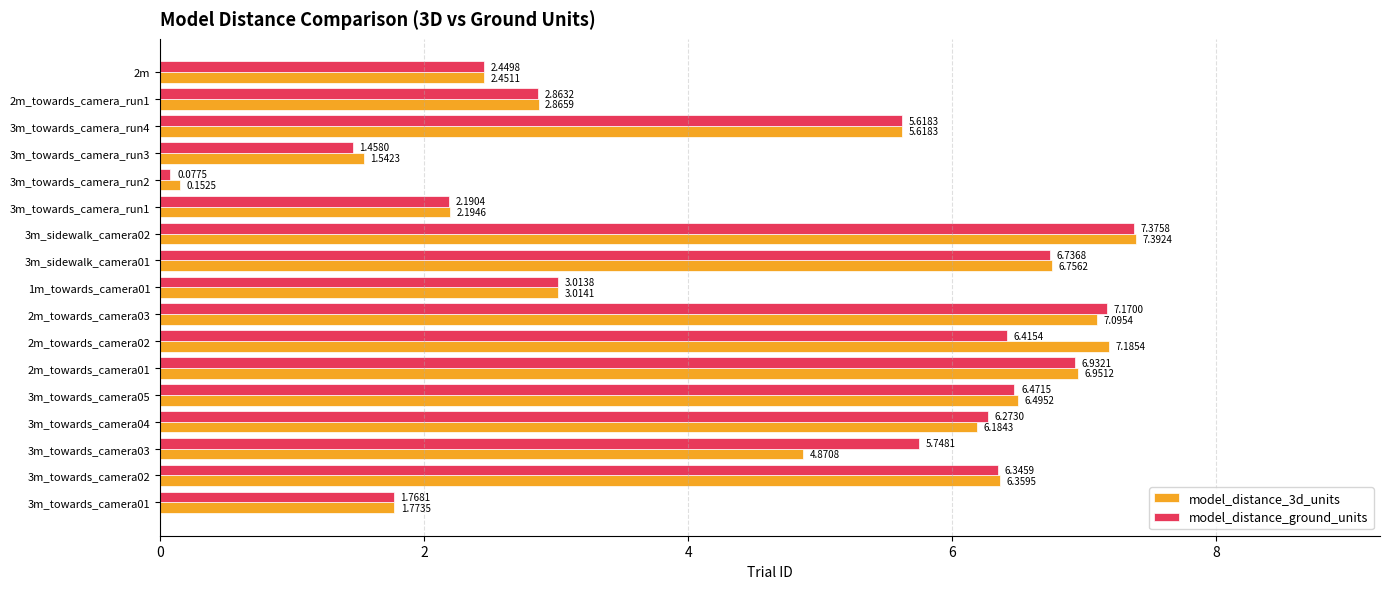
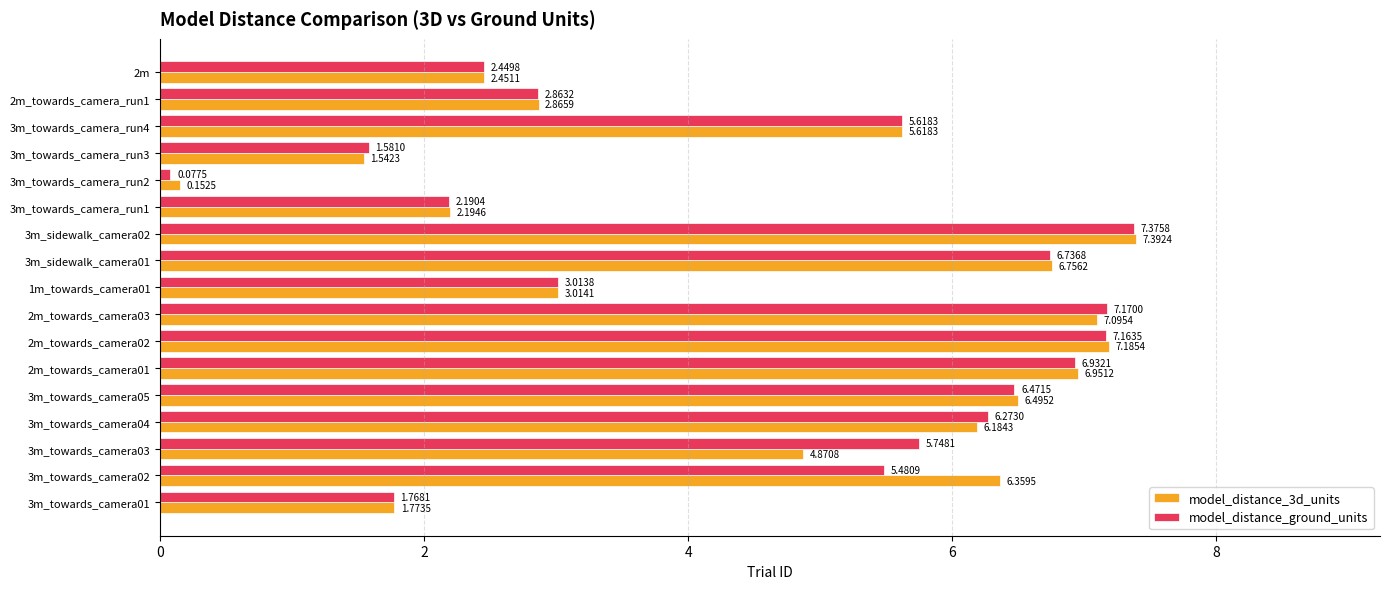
model_distance_ground_units, 3m_towards_camera_run3: 1.4580 -> 1.5810
model_distance_ground_units, 2m_towards_camera02: 6.4154 -> 7.1635
model_distance_ground_units, 3m_towards_camera02: 6.3459 -> 5.4809
